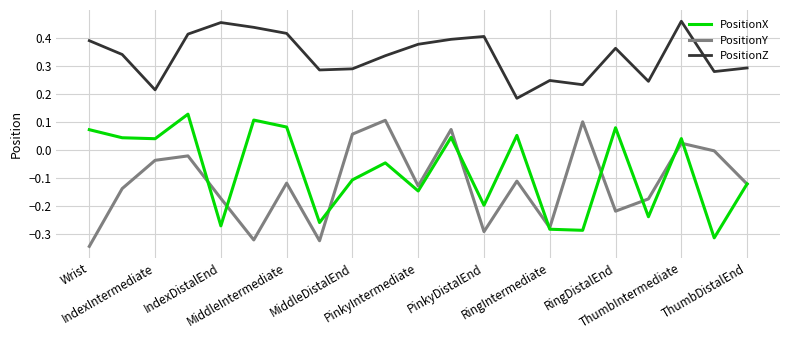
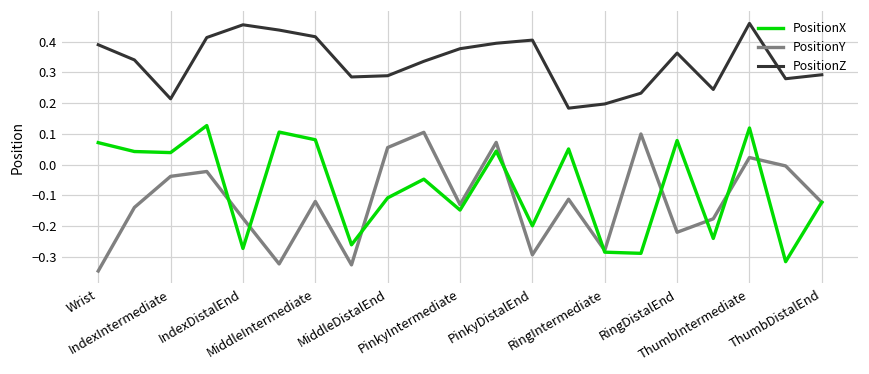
PositionZ, RingIntermediate: 0.25 -> 0.20
PositionX, ThumbIntermediate: 0.04 -> 0.12
